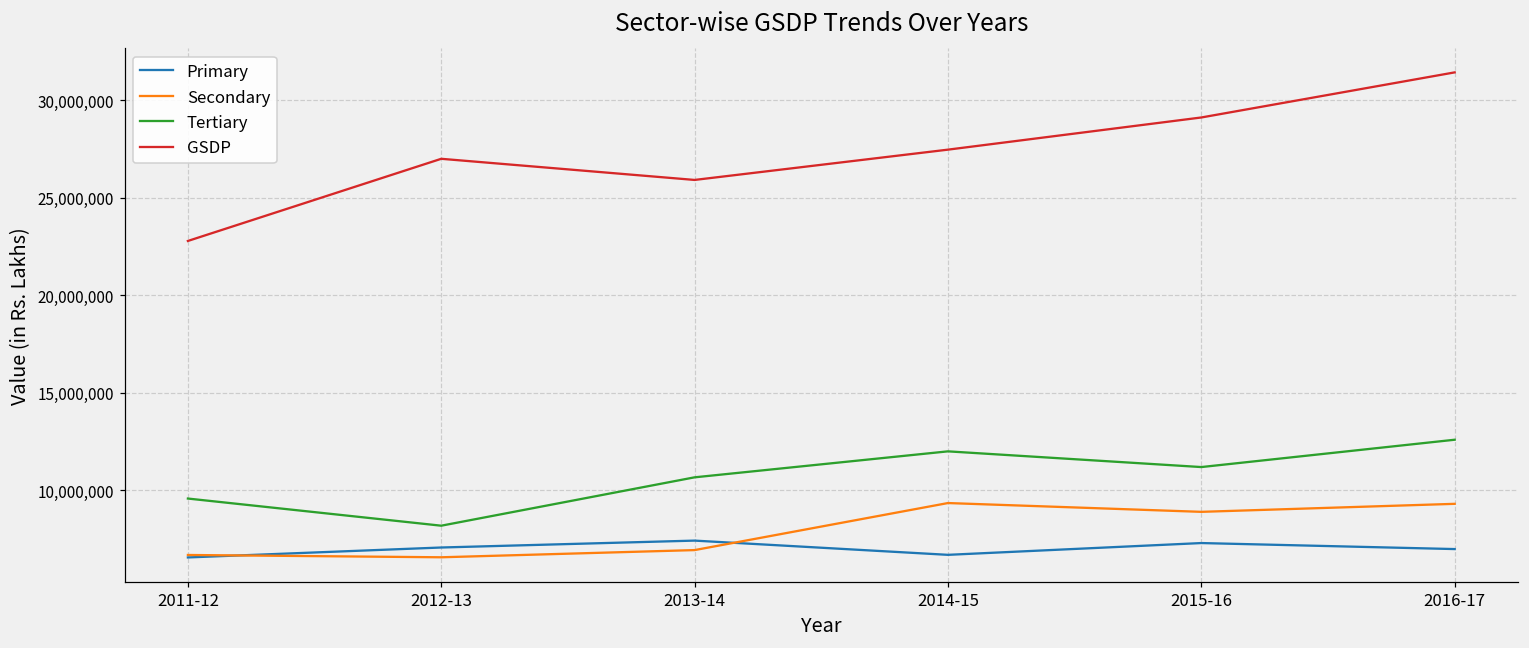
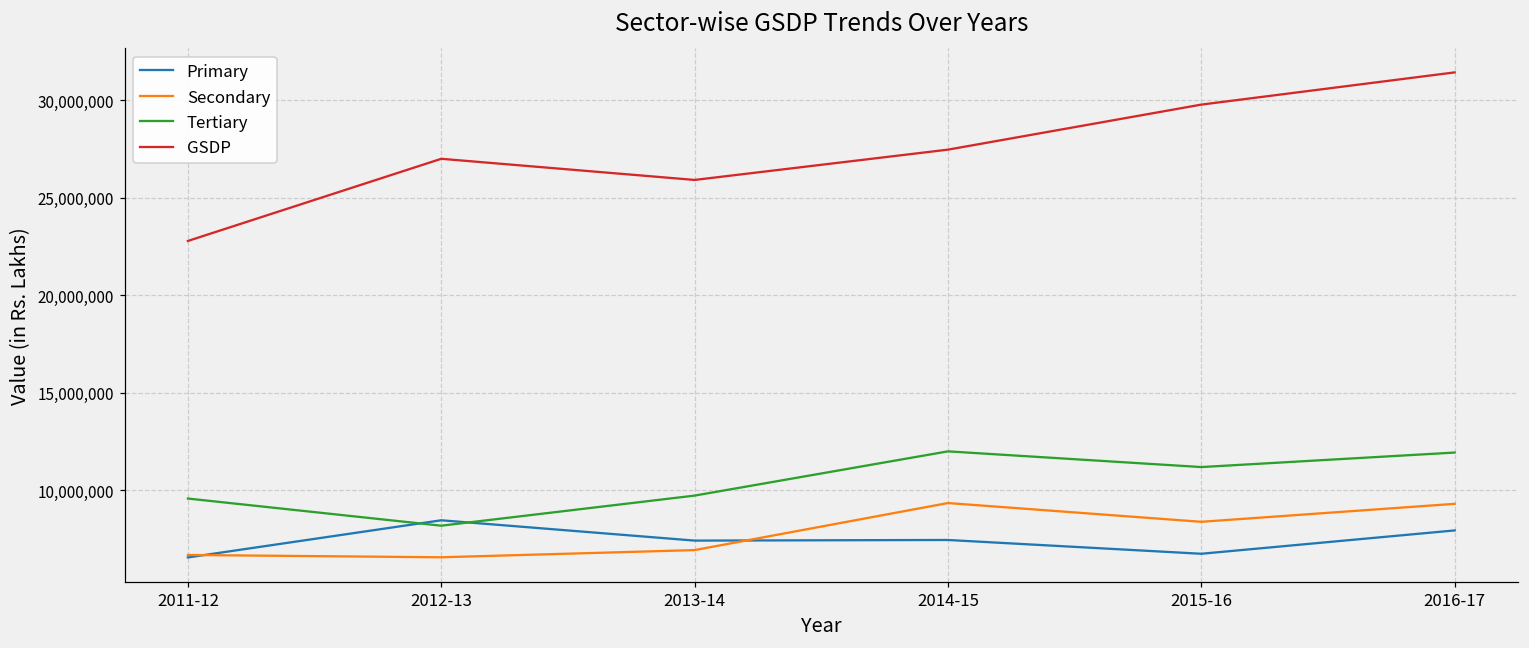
Primary, 2012-13: 7,100,000 -> 8,500,000
Tertiary, 2013-14: 10,700,000 -> 9,700,000
Primary, 2014-15: 6,700,000 -> 7,400,000
Primary, 2015-16: 7,300,000 -> 6,700,000
Secondary, 2015-16: 8,900,000 -> 8,400,000
GSDP, 2015-16: 29,100,000 -> 29,800,000
Primary, 2016-17: 7,000,000 -> 7,900,000
Tertiary, 2016-17: 12,600,000 -> 11,900,000
